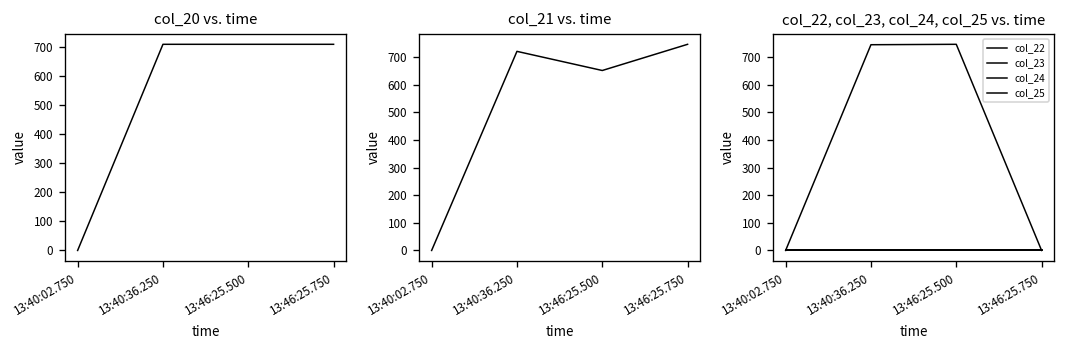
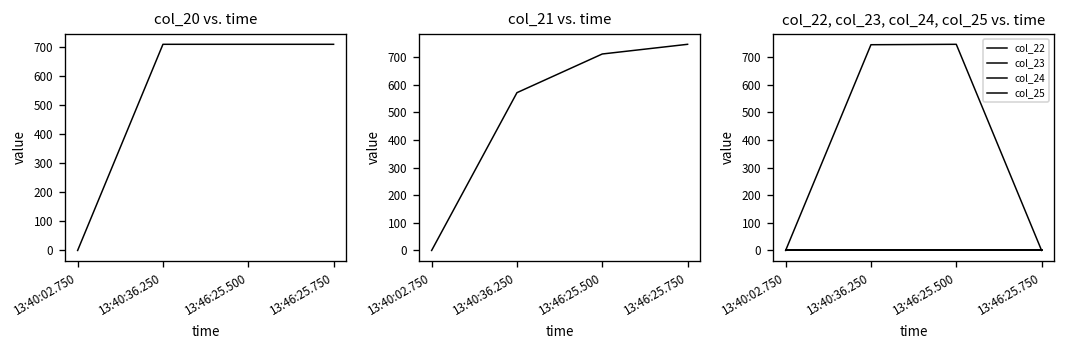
col_21 vs. time, 13:40:36.250: 720 -> 570
col_21 vs. time, 13:46:25.500: 650 -> 710
